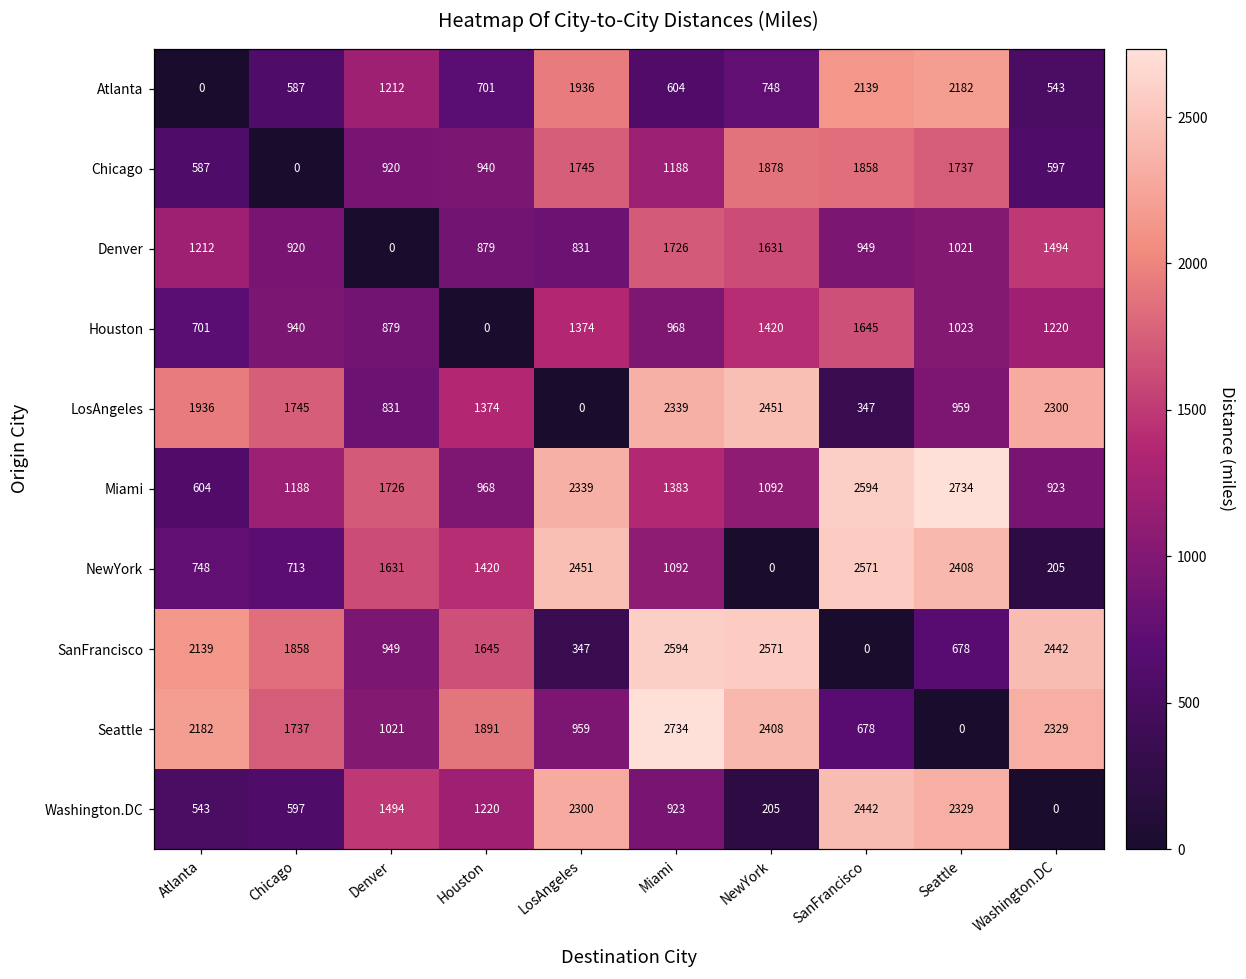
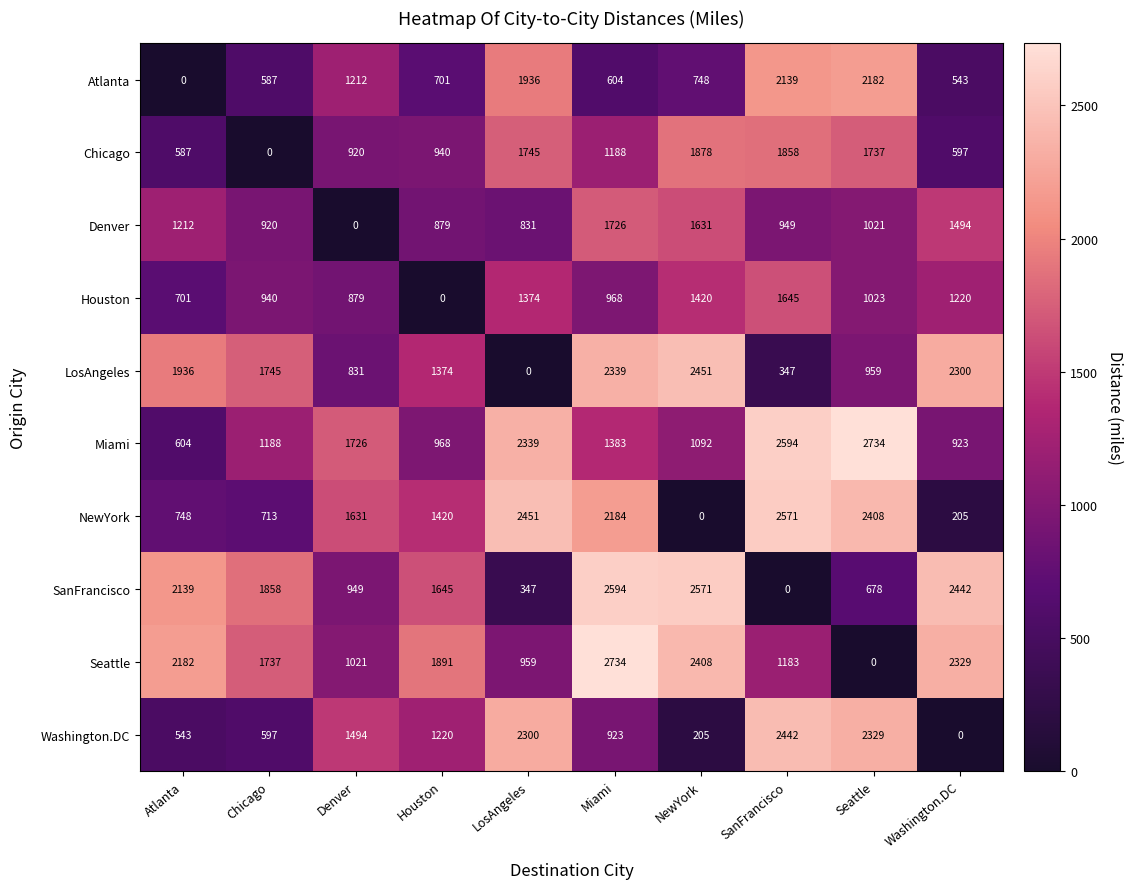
NewYork, Miami: 1092 -> 2184
Seattle, SanFrancisco: 678 -> 1183
